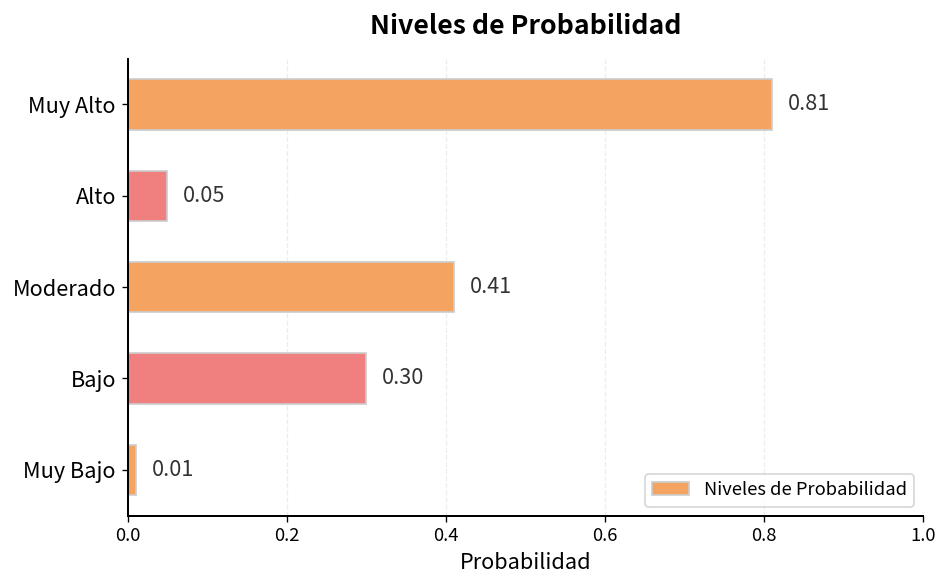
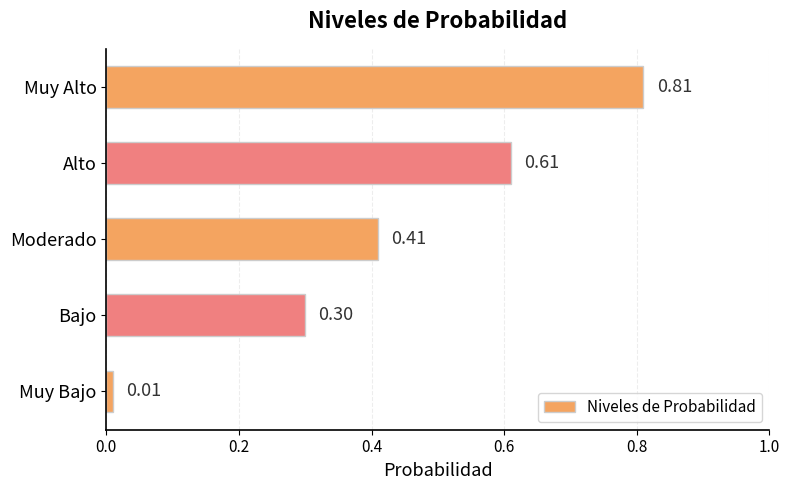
Alto: 0.05 -> 0.61
